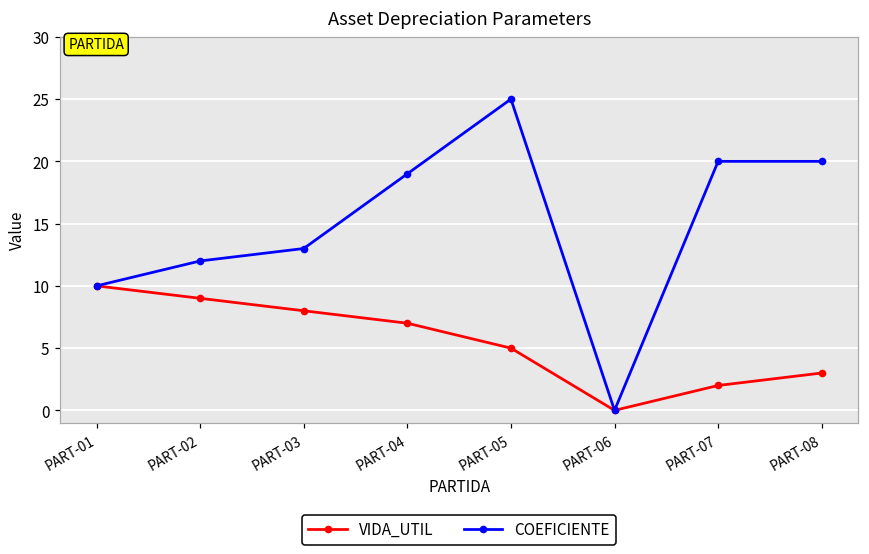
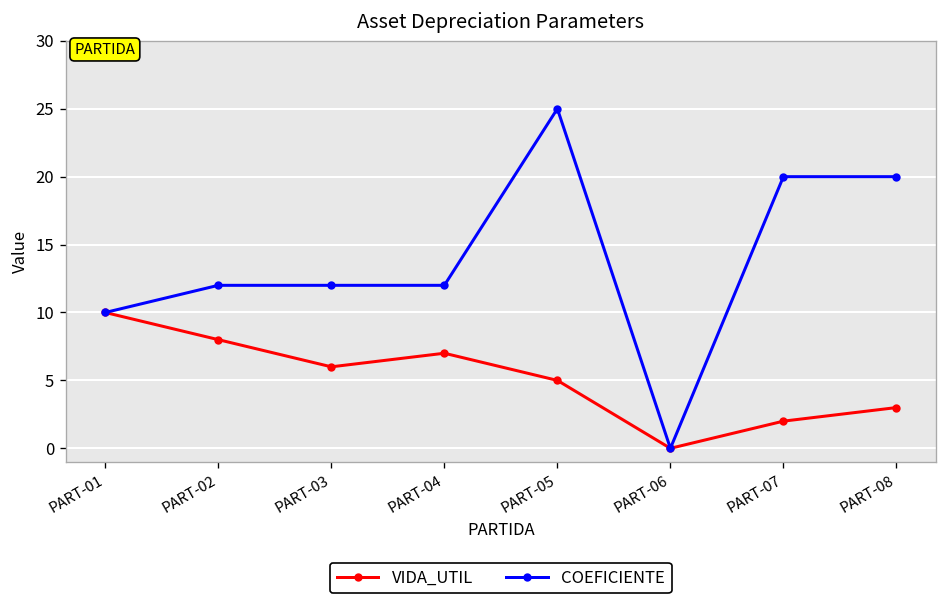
VIDA_UTIL, PART-02: 9 -> 8
VIDA_UTIL, PART-03: 8 -> 6
COEFICIENTE, PART-03: 13 -> 12
COEFICIENTE, PART-04: 19 -> 12
